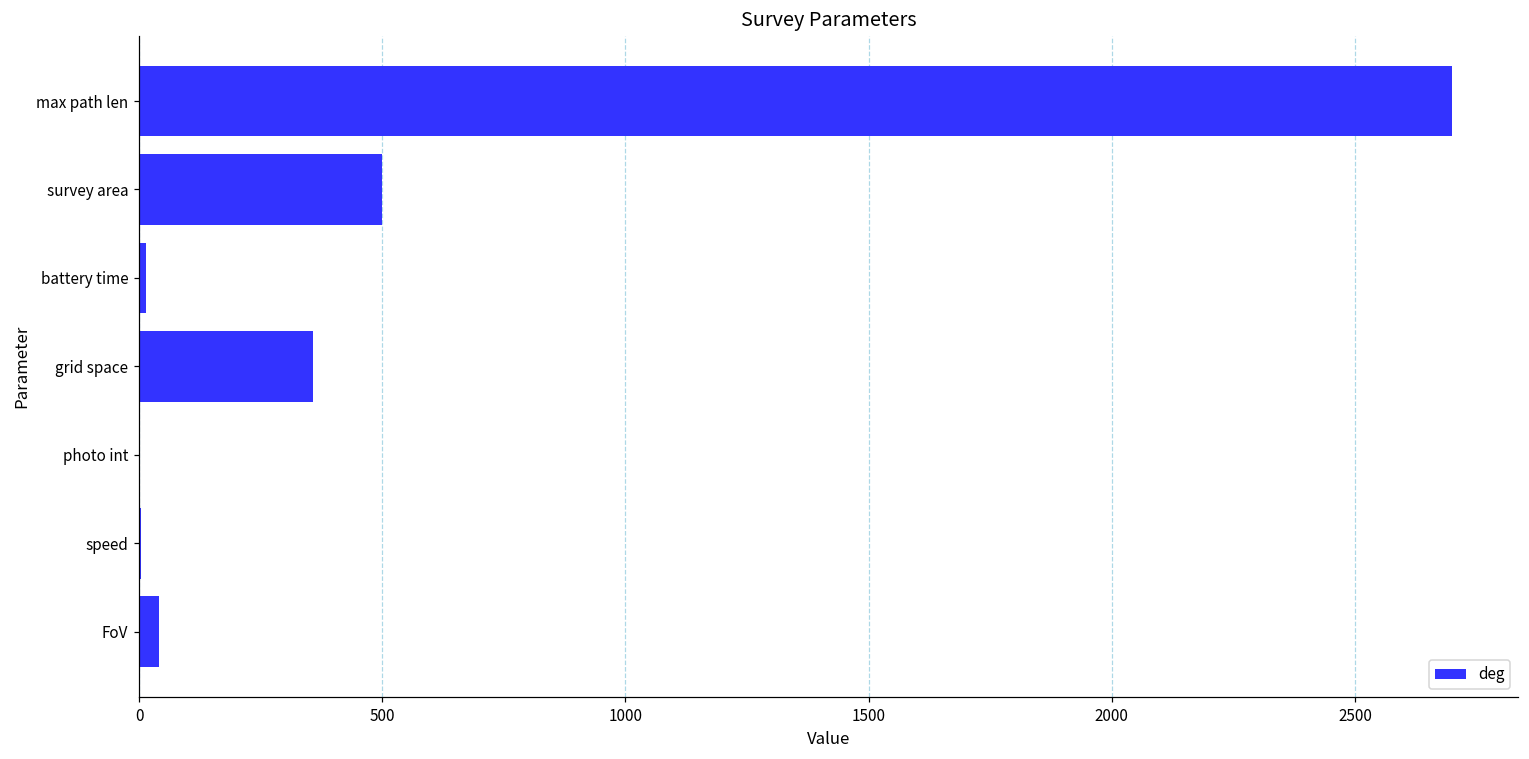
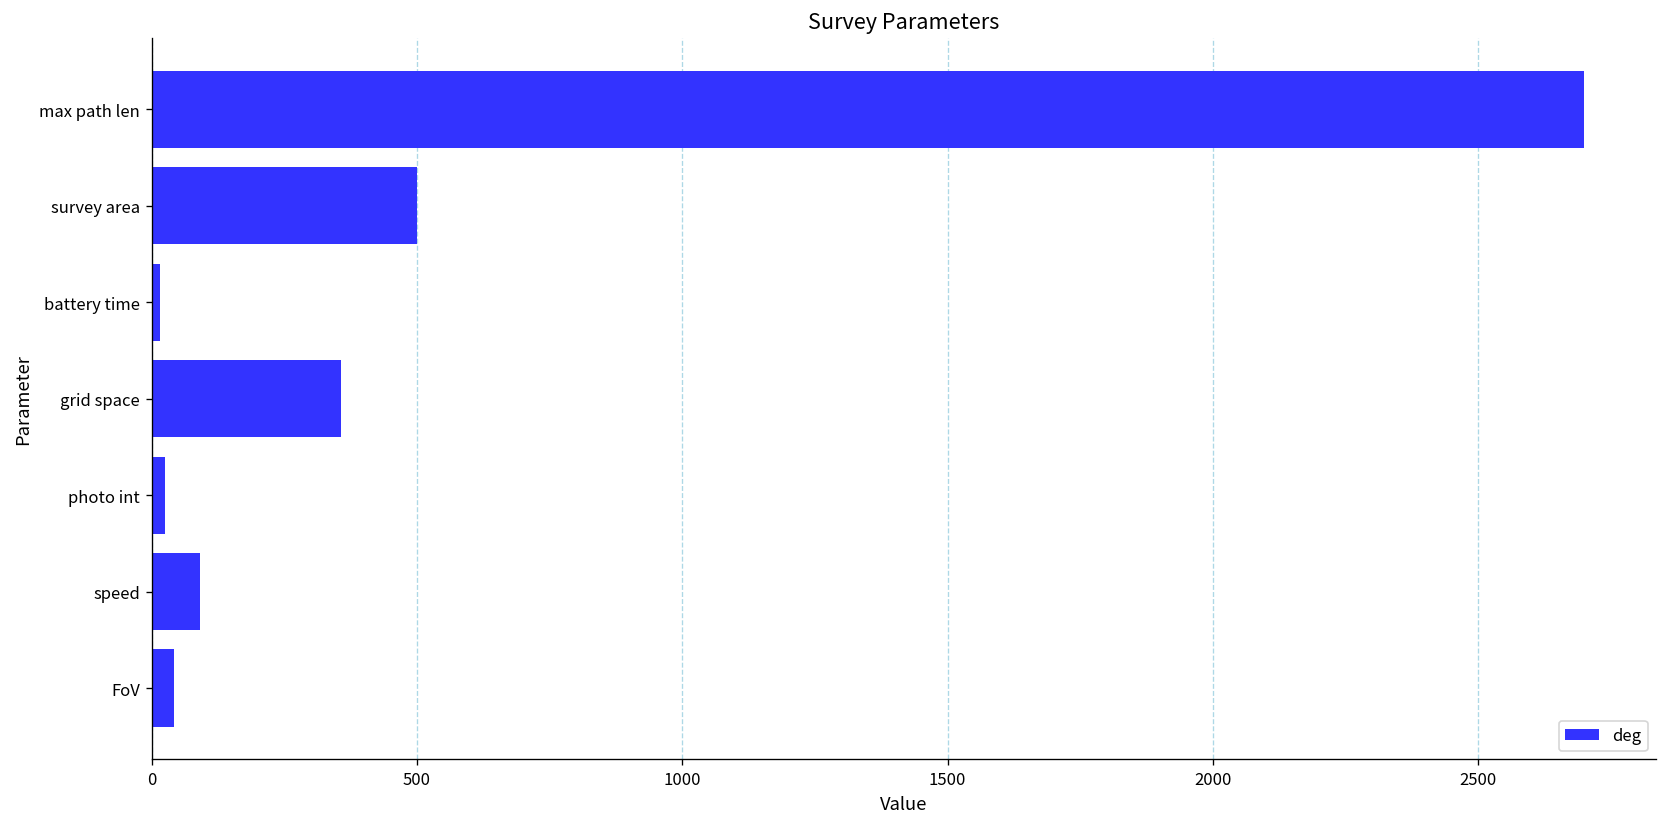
photo int: 0 -> 30
speed: 0 -> 90
